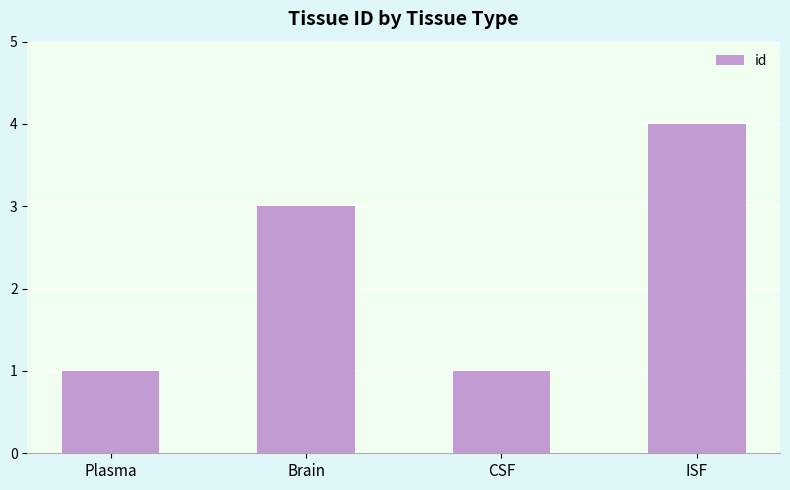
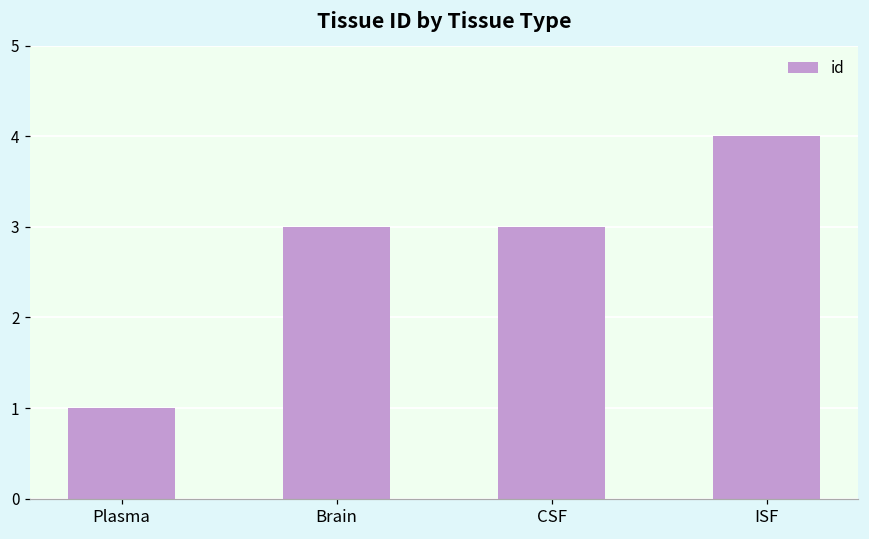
CSF: 1 -> 3
